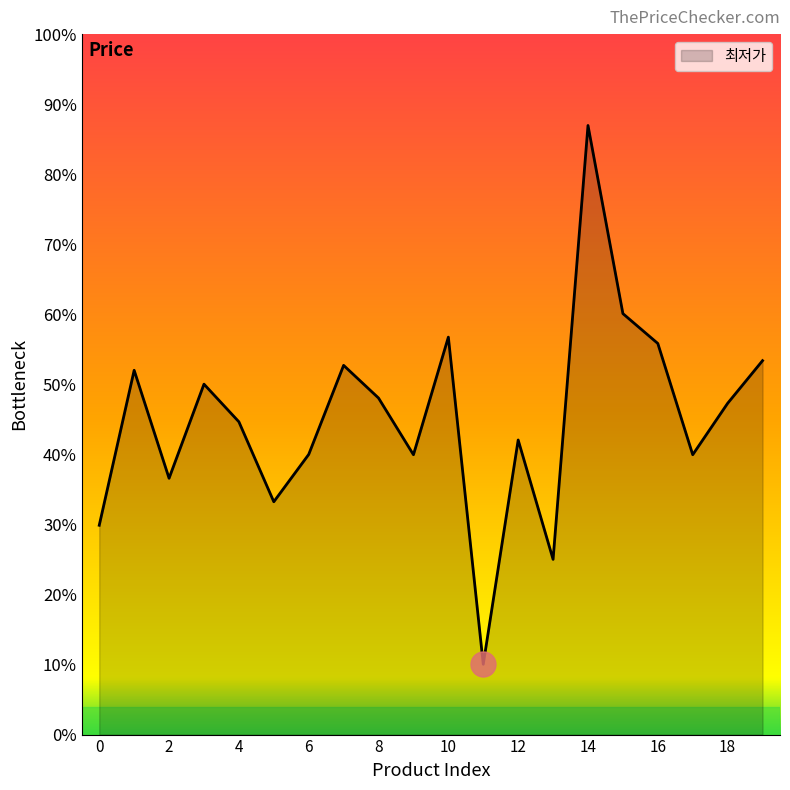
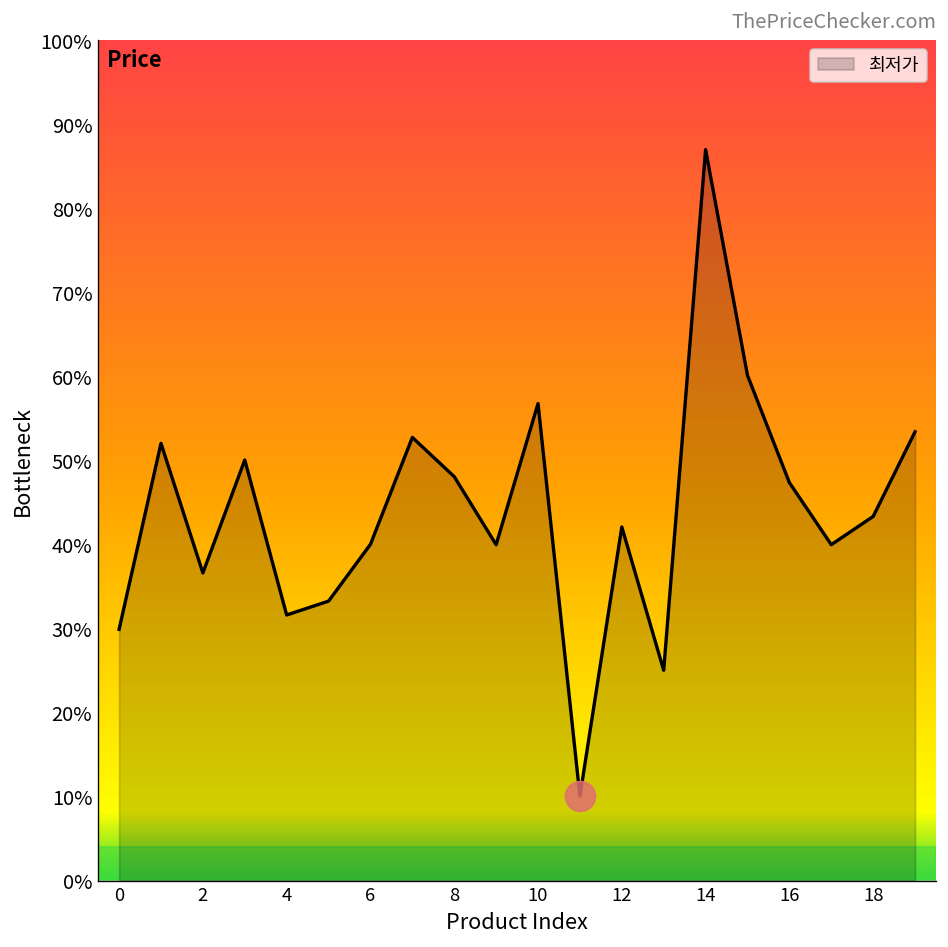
최저가, 4: 45% -> 32%
최저가, 16: 56% -> 47%
최저가, 18: 47% -> 43%
